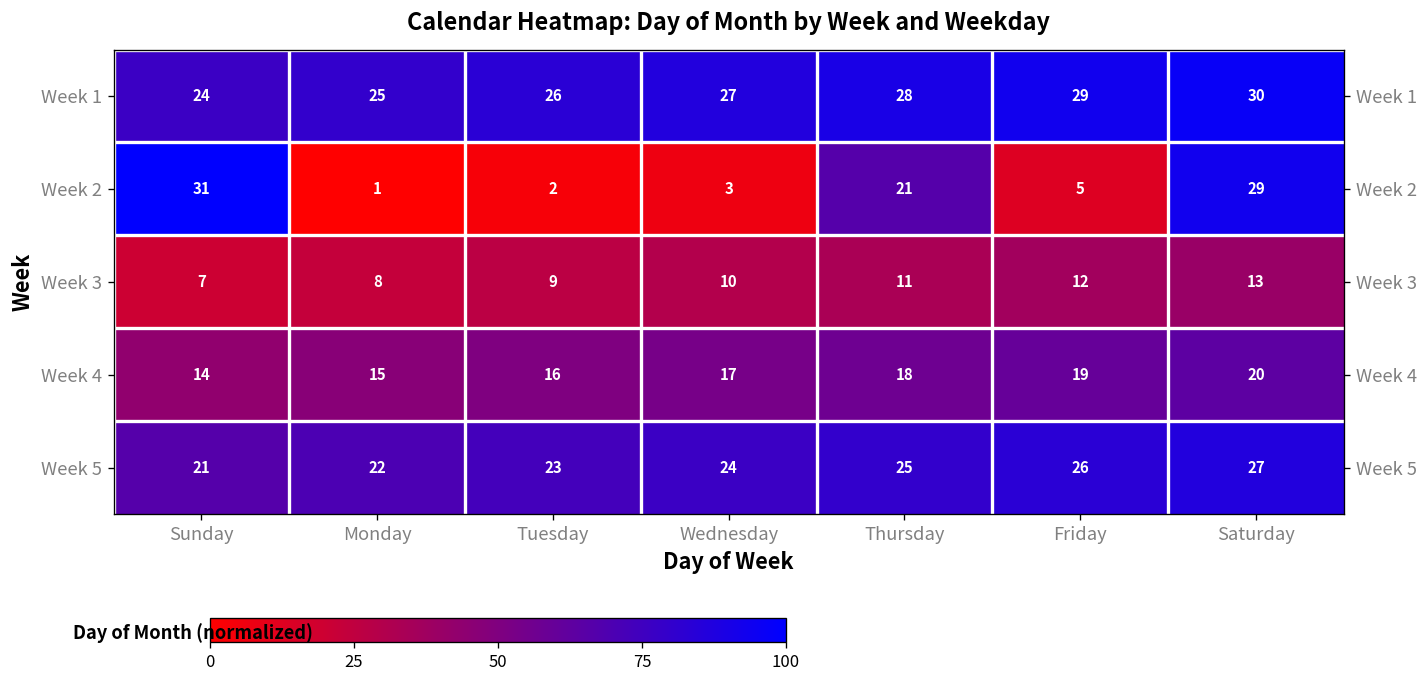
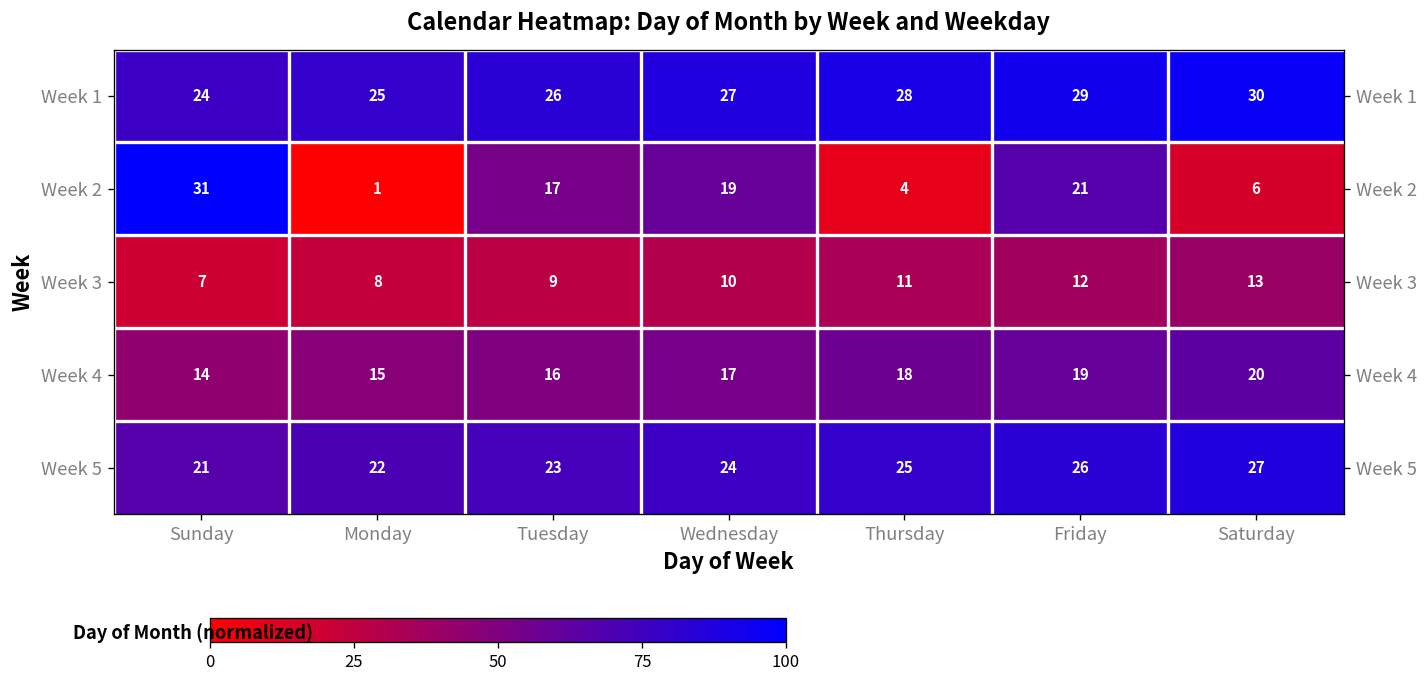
Week 2, Tuesday: 2 -> 17
Week 2, Wednesday: 3 -> 19
Week 2, Thursday: 21 -> 4
Week 2, Friday: 5 -> 21
Week 2, Saturday: 29 -> 6
